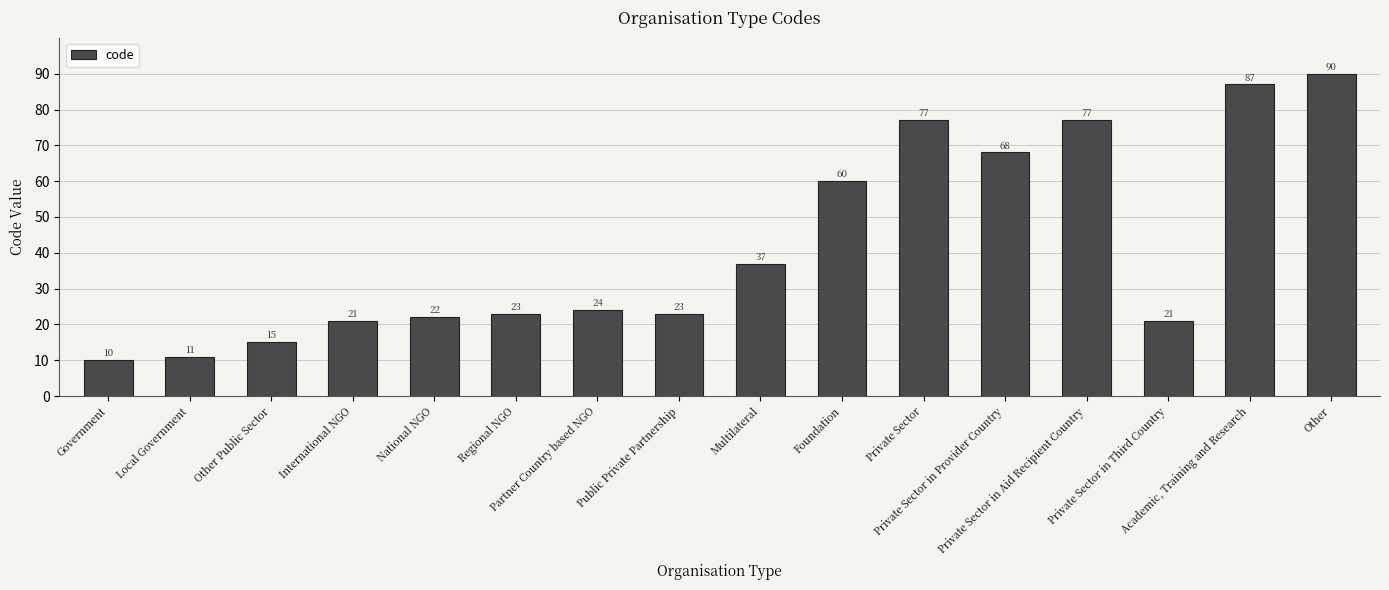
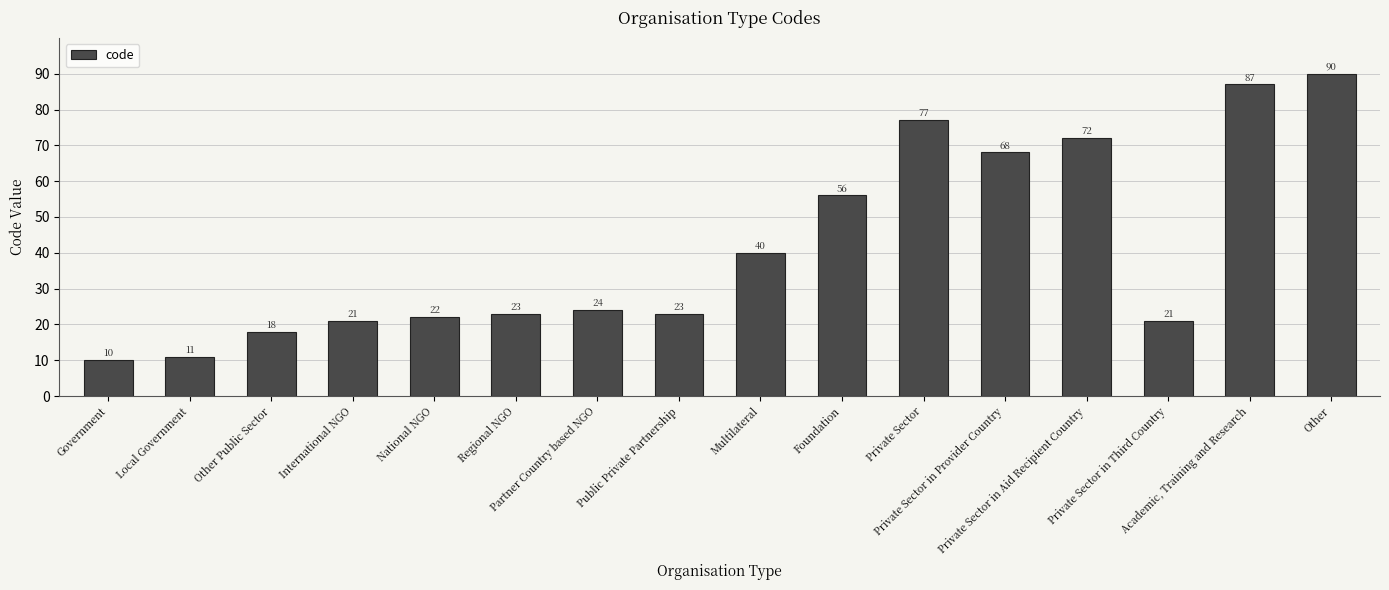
Other Public Sector: 15 -> 18
Multilateral: 37 -> 40
Foundation: 60 -> 56
Private Sector in Aid Recipient Country: 77 -> 72
